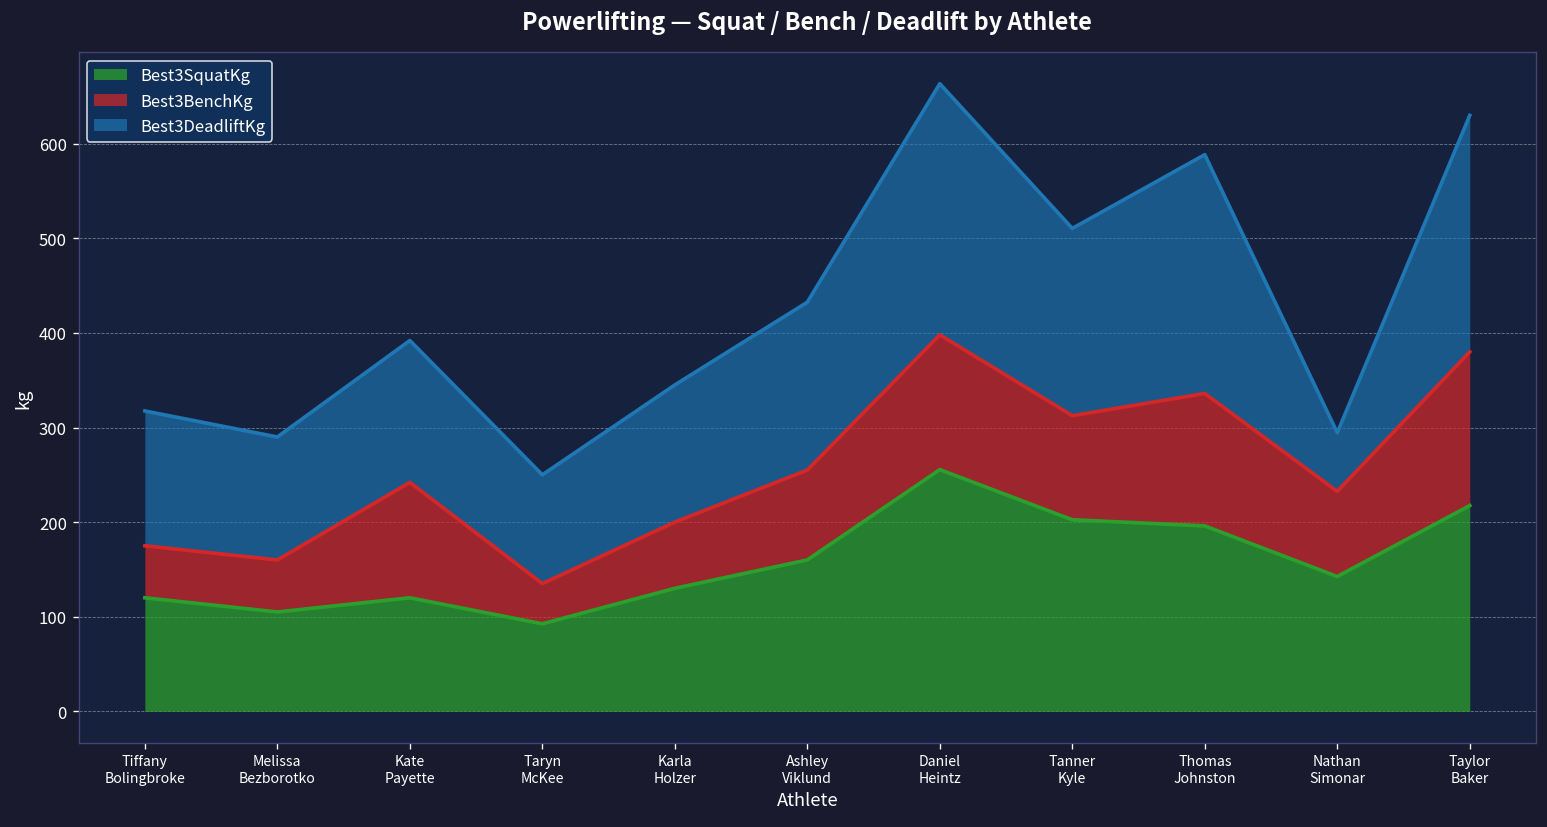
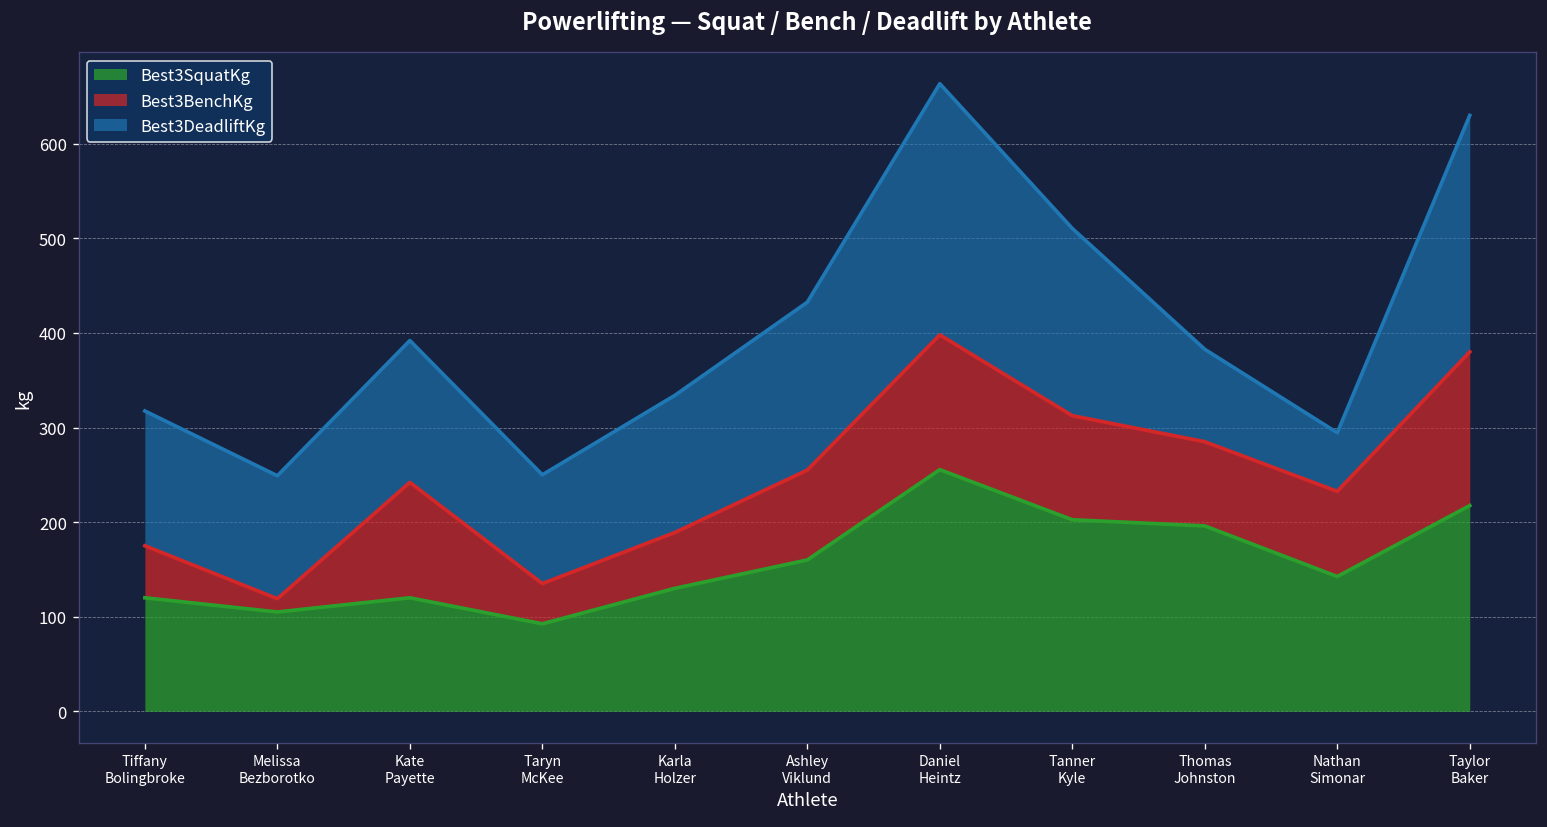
Best3BenchKg, Melissa Bezborotko: 60 -> 10
Best3BenchKg, Karla Holzer: 70 -> 60
Best3BenchKg, Thomas Johnston: 140 -> 90
Best3DeadliftKg, Thomas Johnston: 250 -> 100
